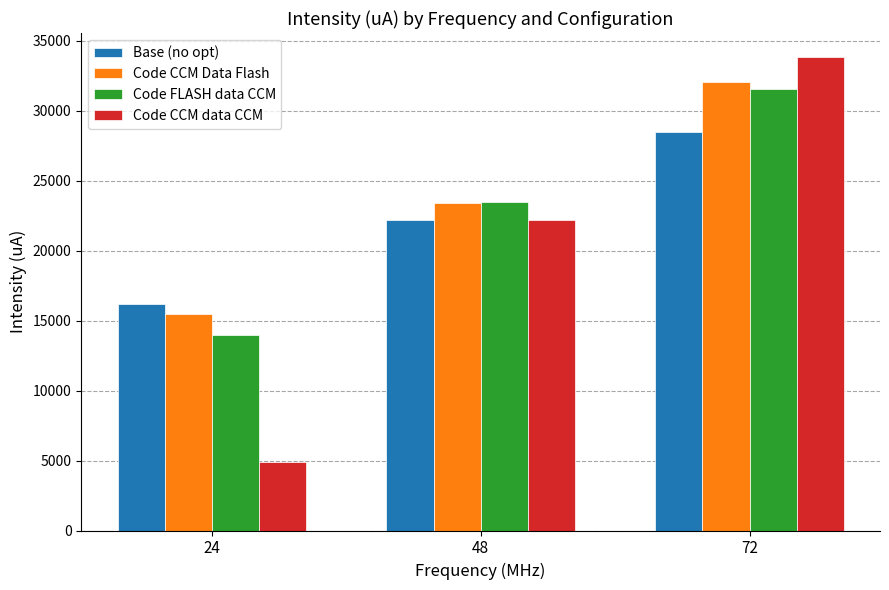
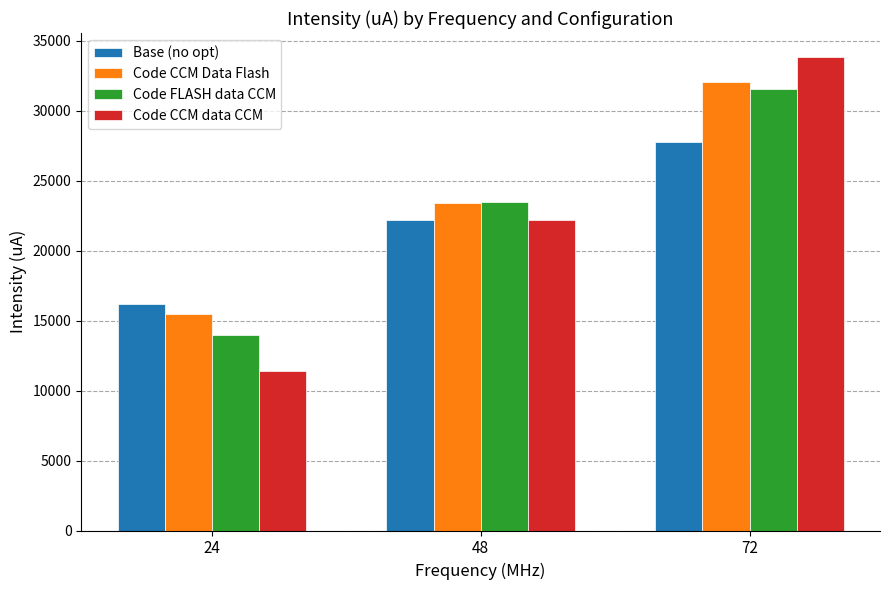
Code CCM data CCM, 24: 4900 -> 11400
Base (no opt), 72: 28500 -> 27800
